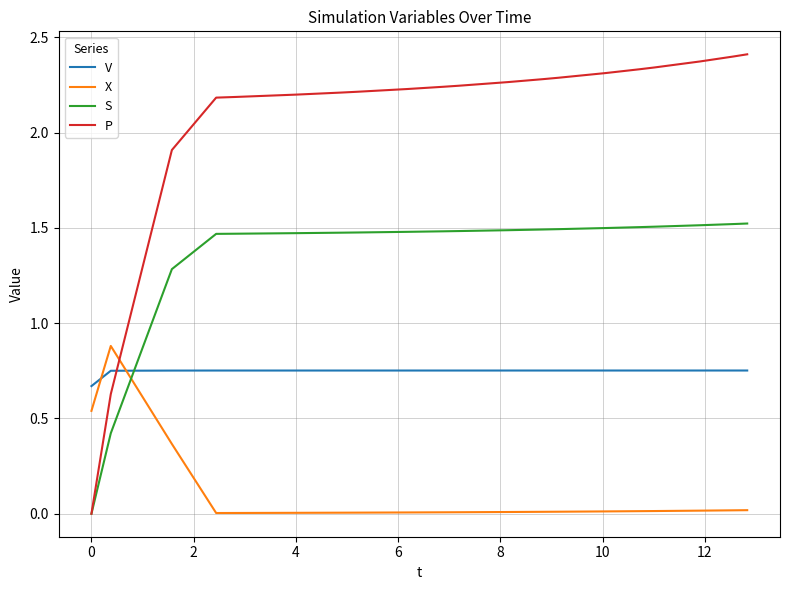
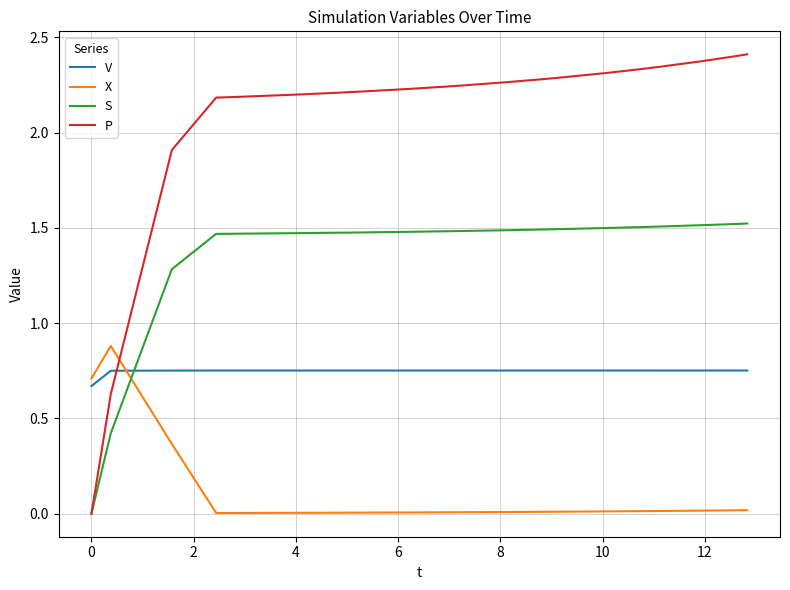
X, 0: 0.54 -> 0.71
